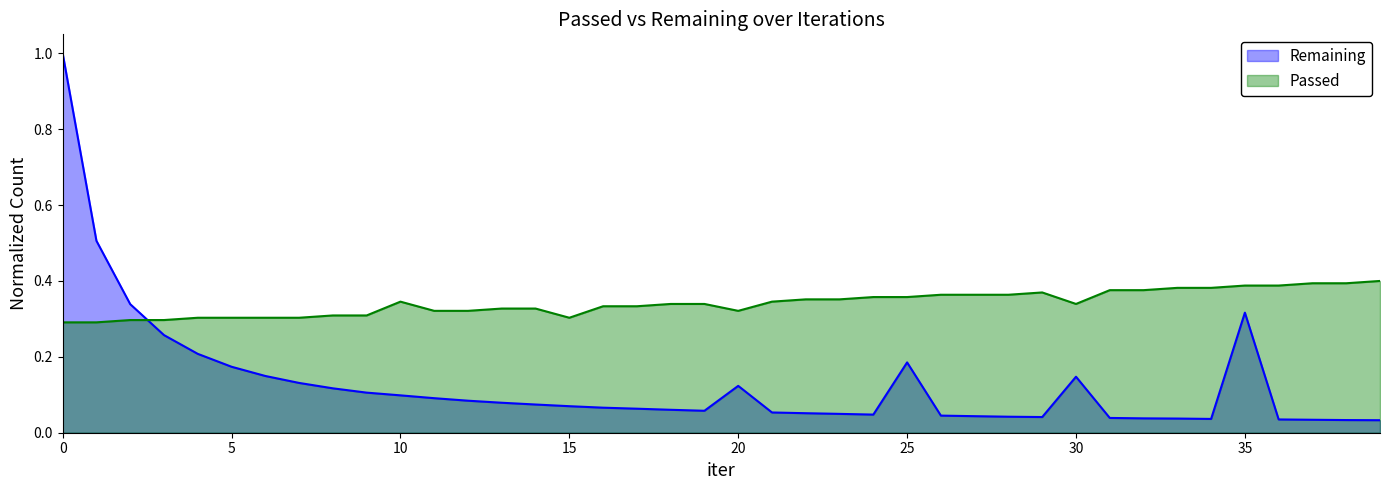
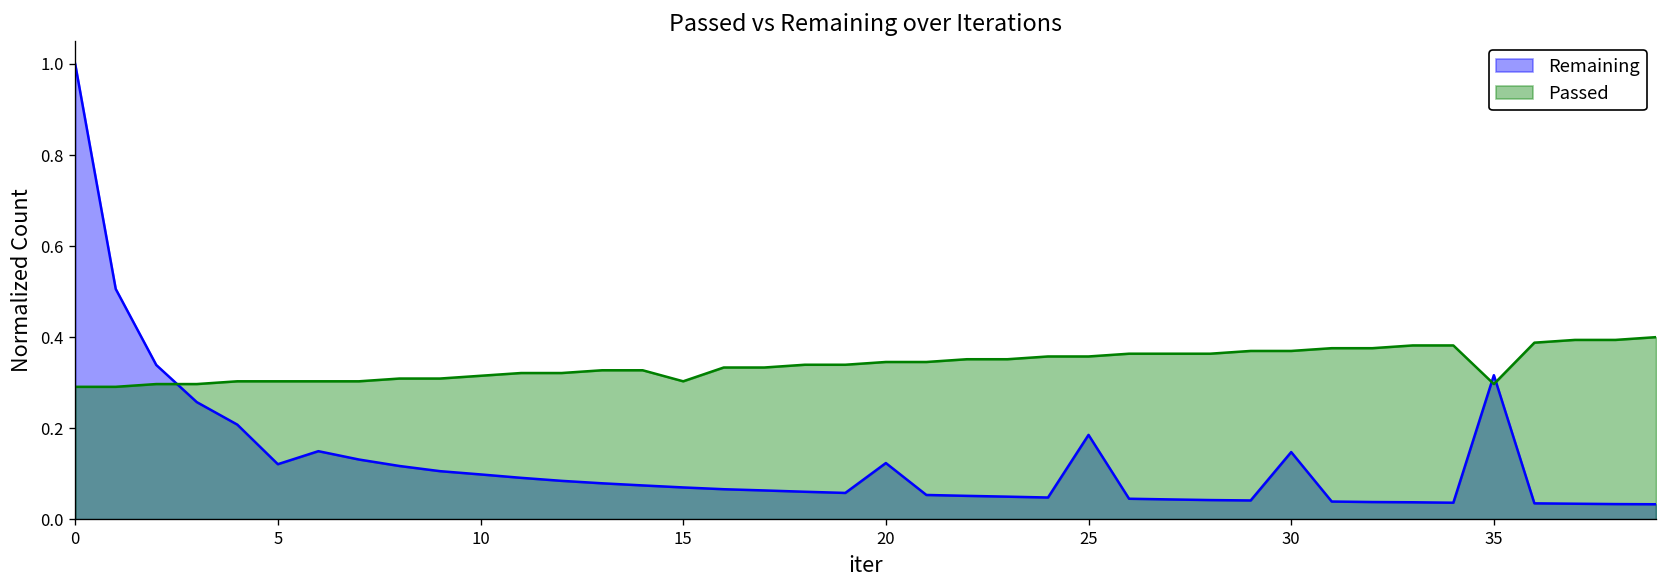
Remaining, 5: 0.17 -> 0.12
Passed, 10: 0.35 -> 0.32
Passed, 20: 0.32 -> 0.35
Passed, 30: 0.34 -> 0.37
Passed, 35: 0.39 -> 0.30
